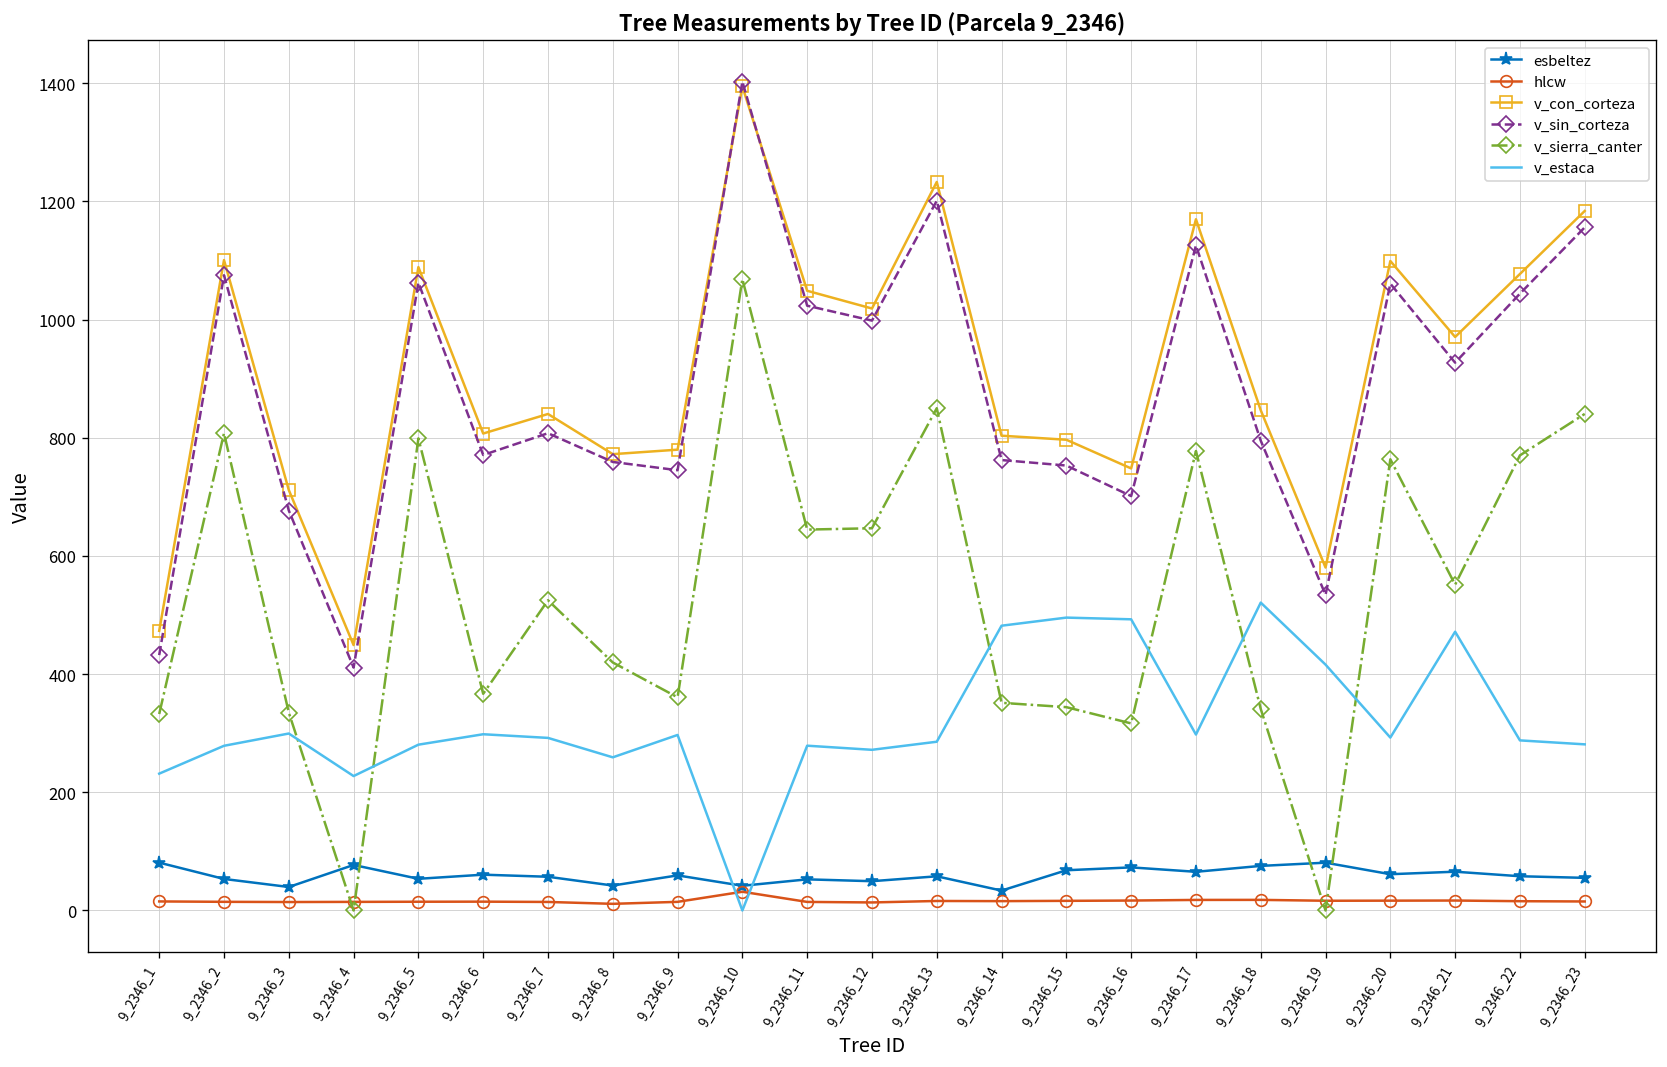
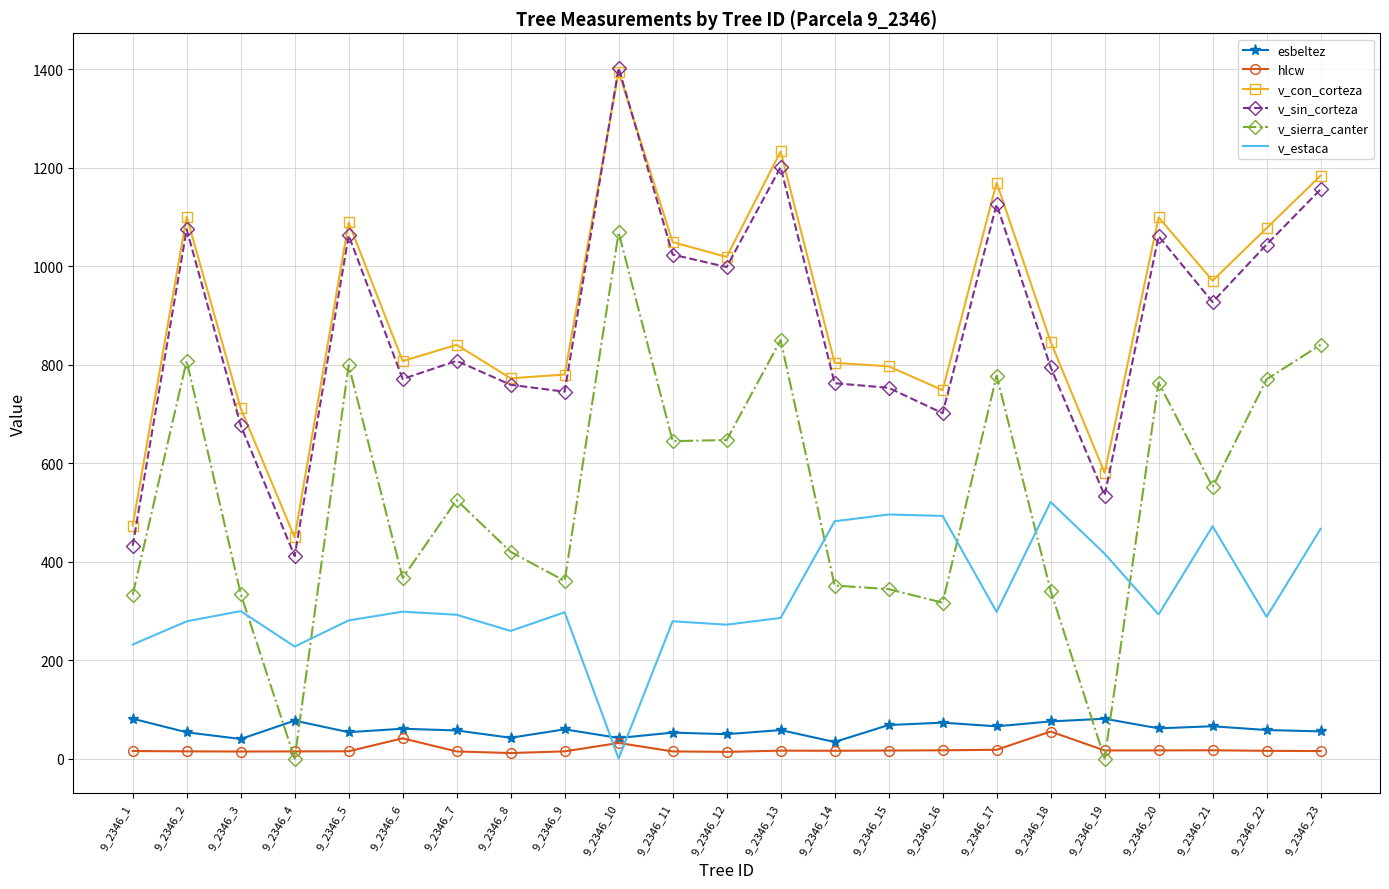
hlcw, 9_2346_6: 10 -> 40
hlcw, 9_2346_18: 20 -> 50
v_estaca, 9_2346_23: 280 -> 470
